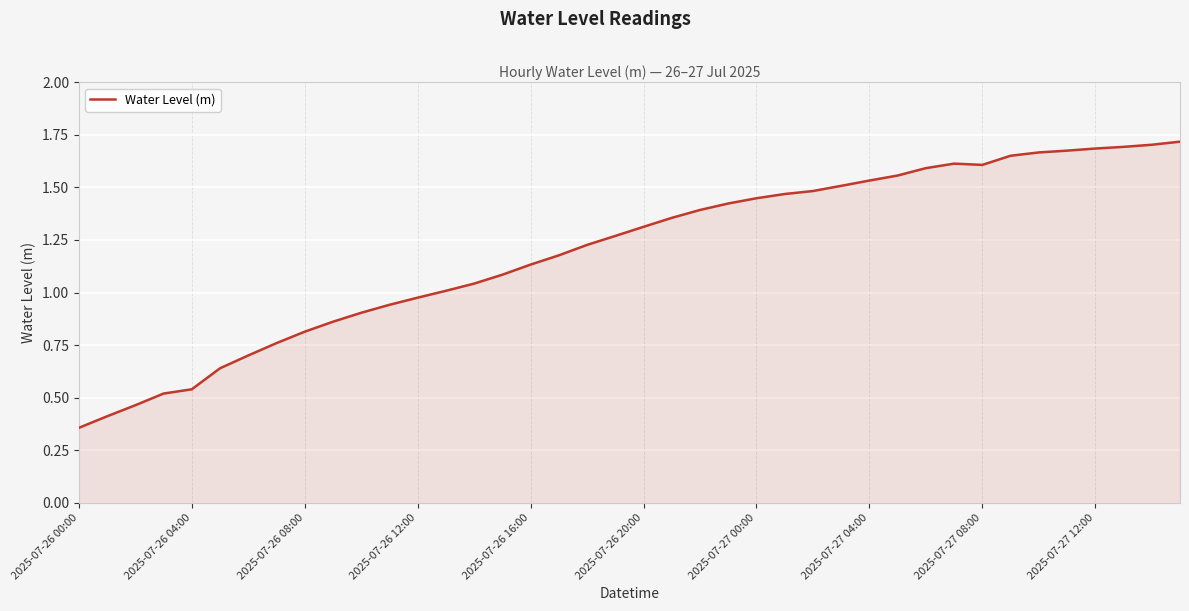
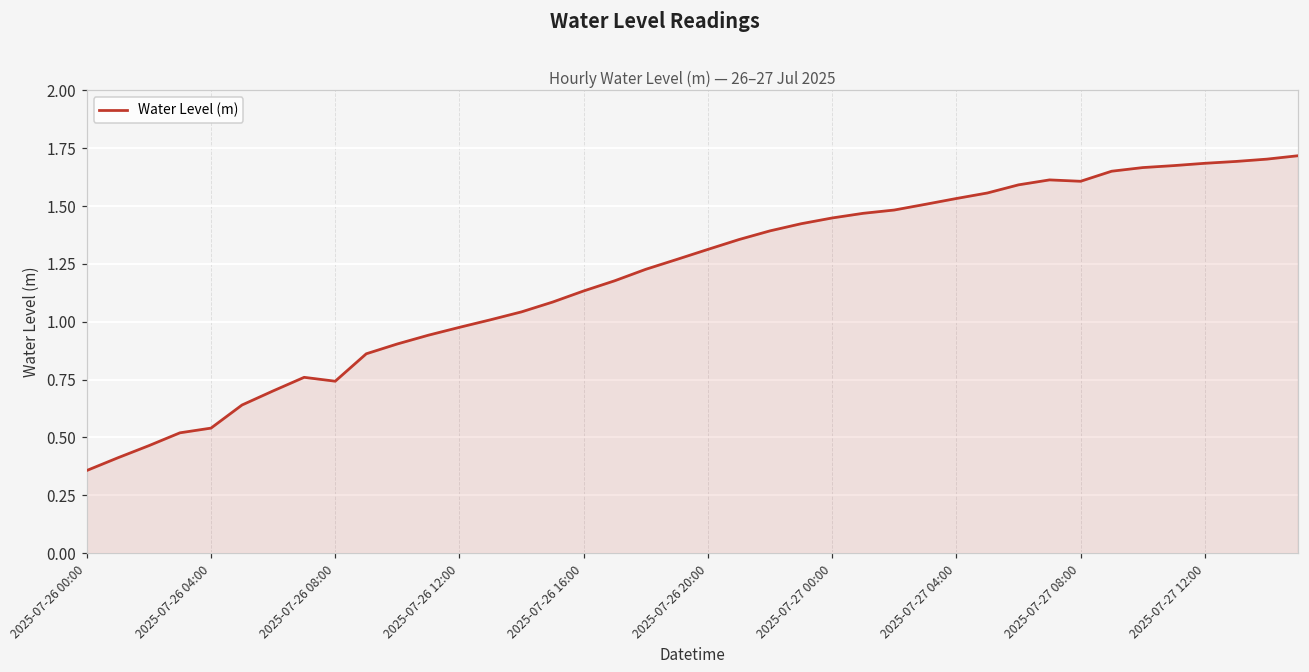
2025-07-26 08:00: 0.81 -> 0.74
